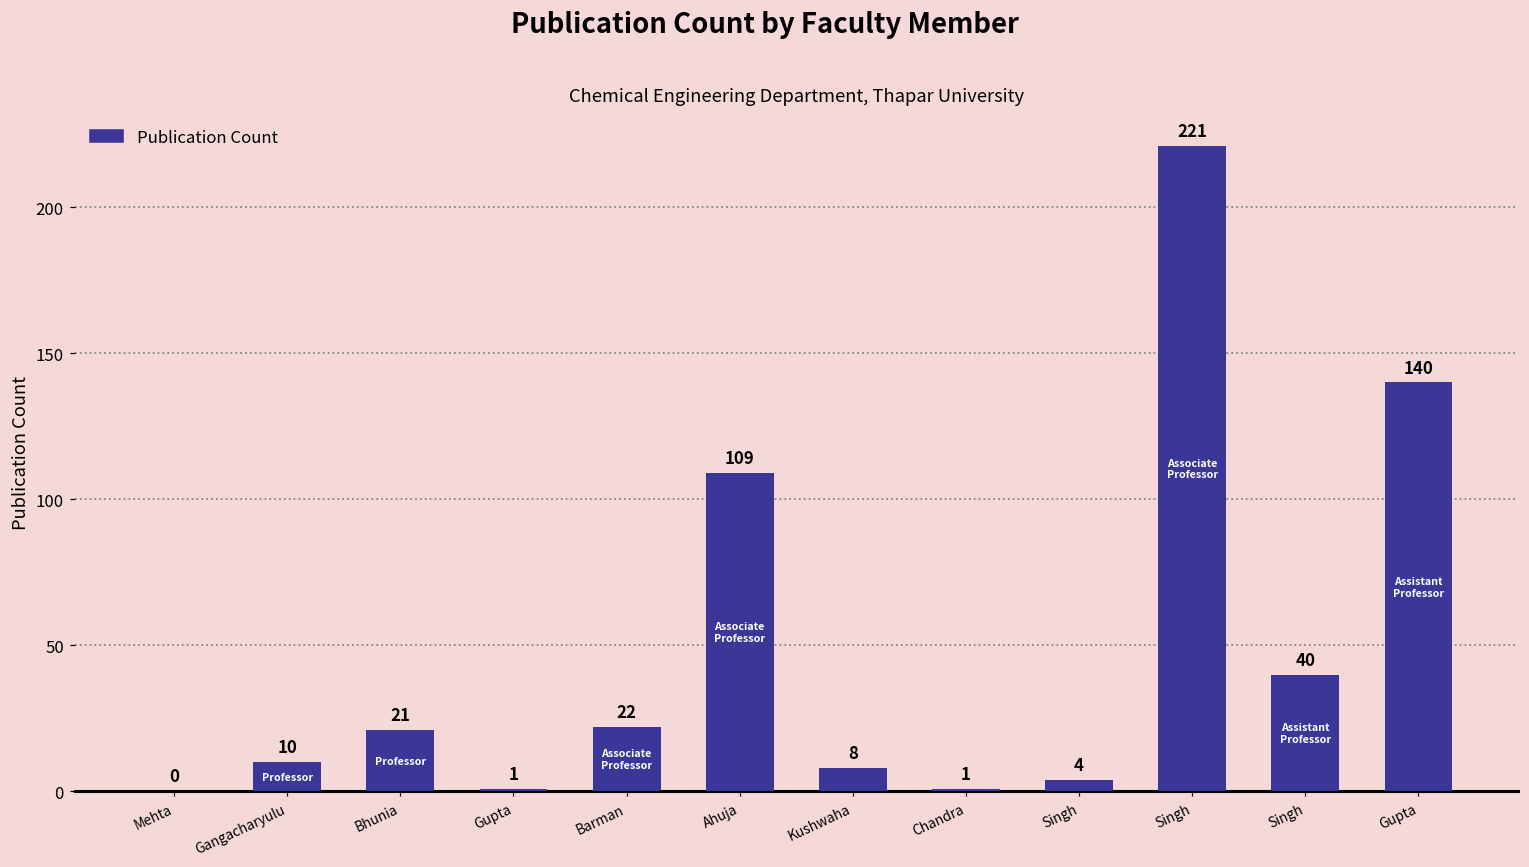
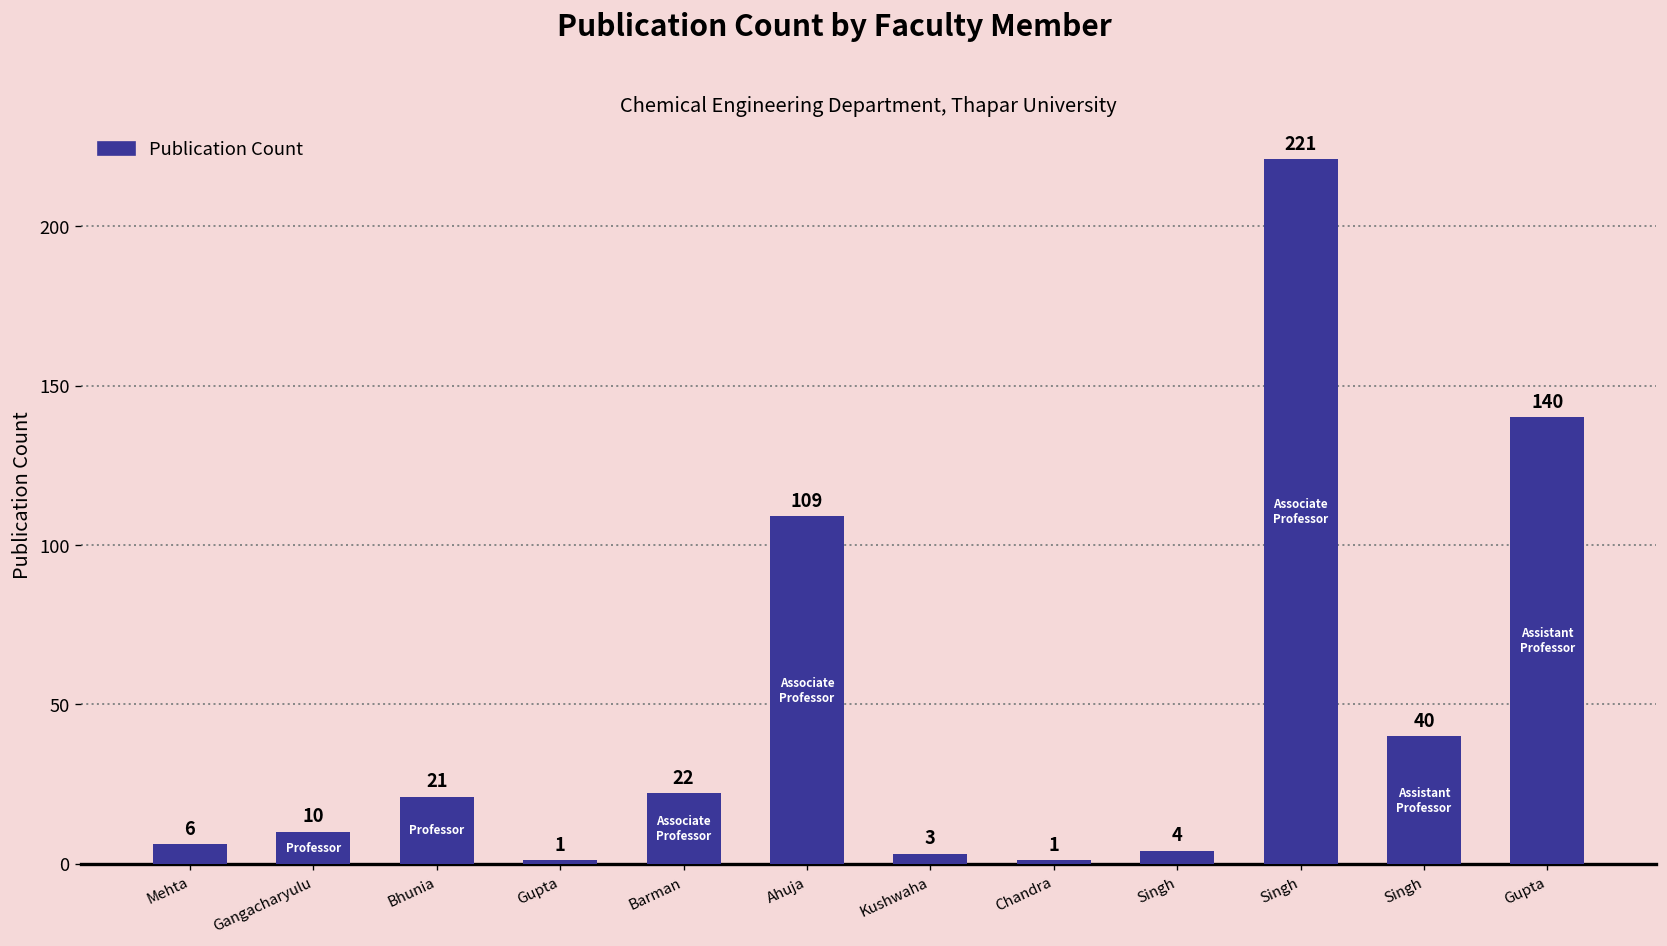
Mehta: 0 -> 6
Kushwaha: 8 -> 3
